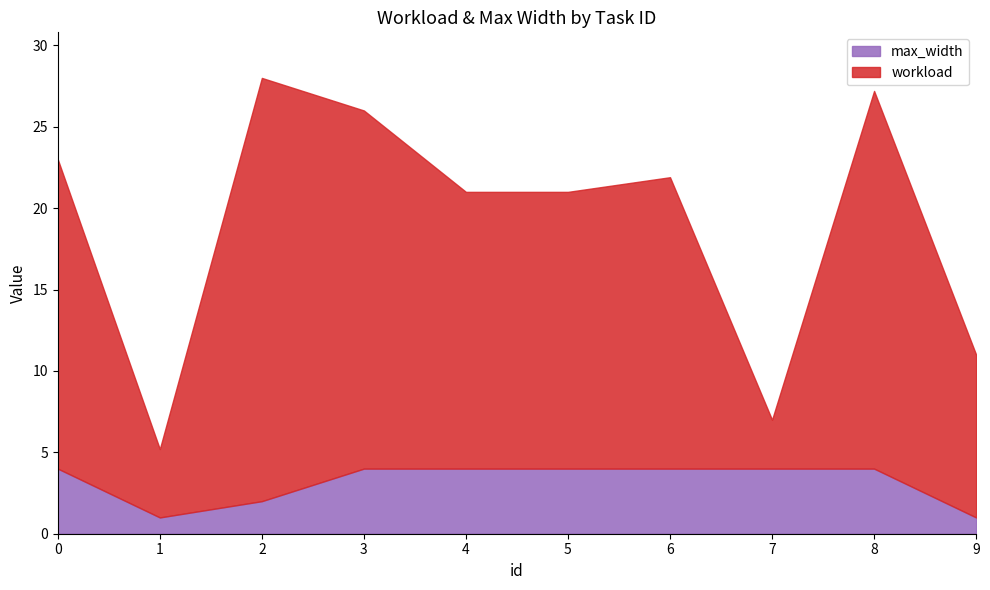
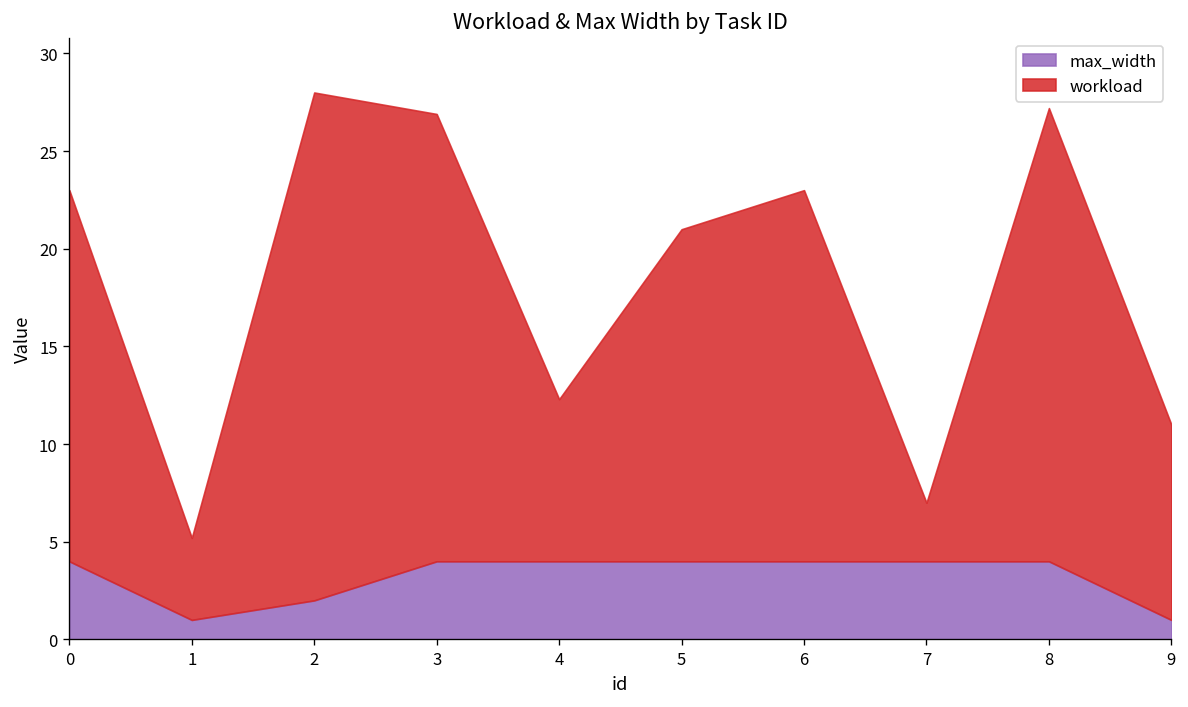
workload, 3: 22.0 -> 22.9
workload, 4: 17.0 -> 8.3
workload, 6: 17.9 -> 19.0
